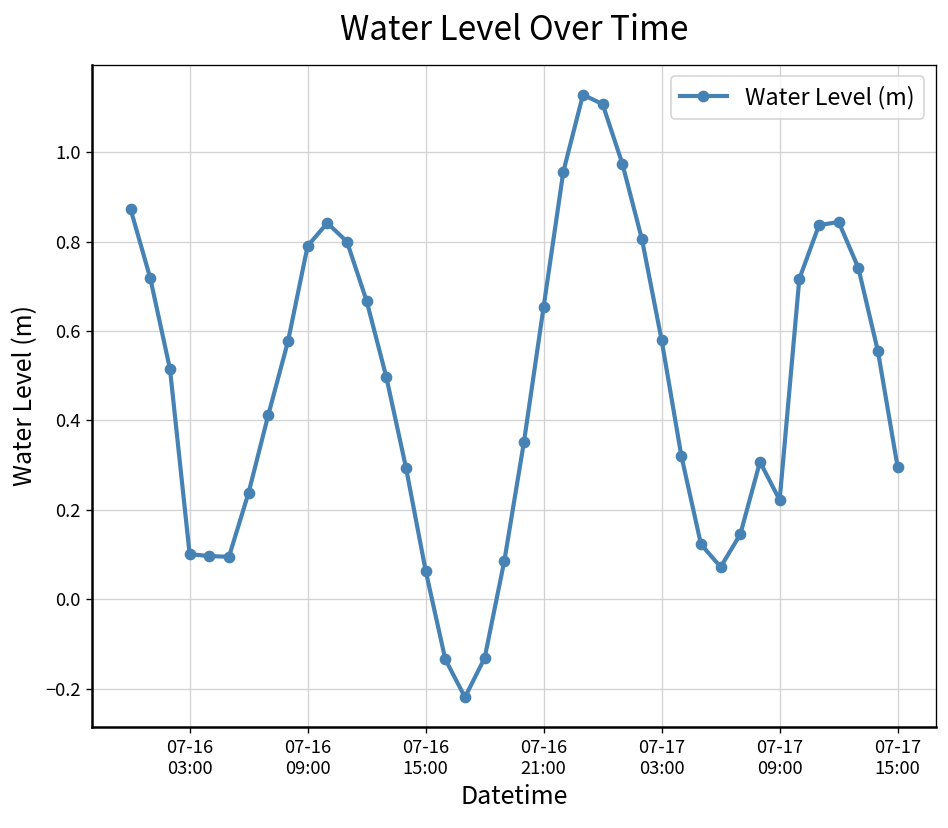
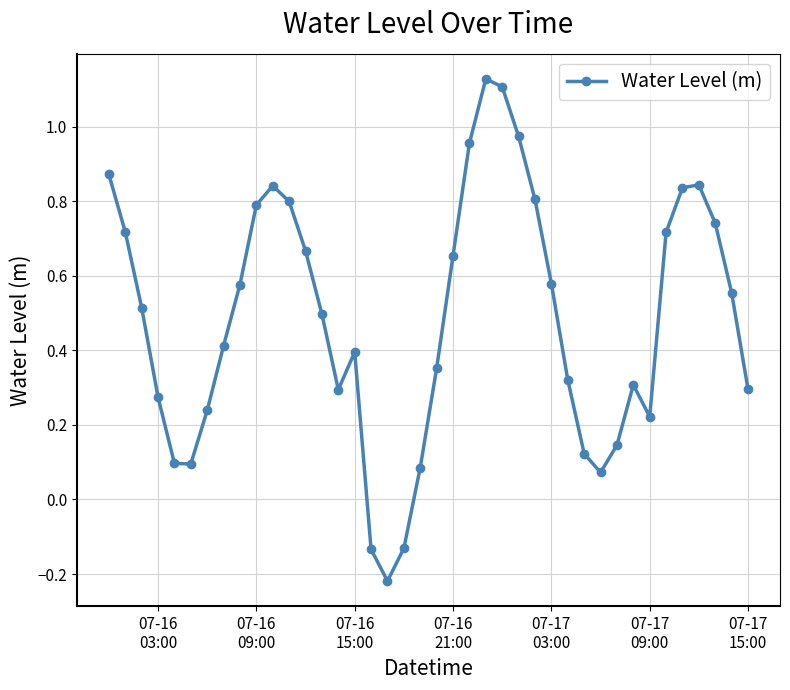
07-16 03:00: 0.10 -> 0.27
07-16 15:00: 0.06 -> 0.40
